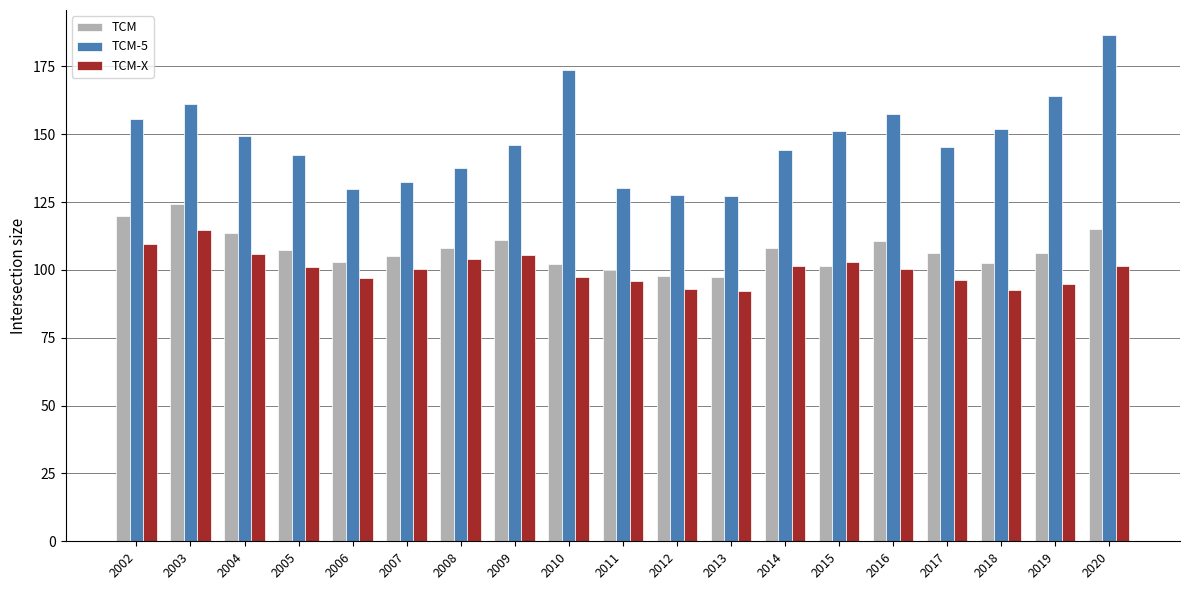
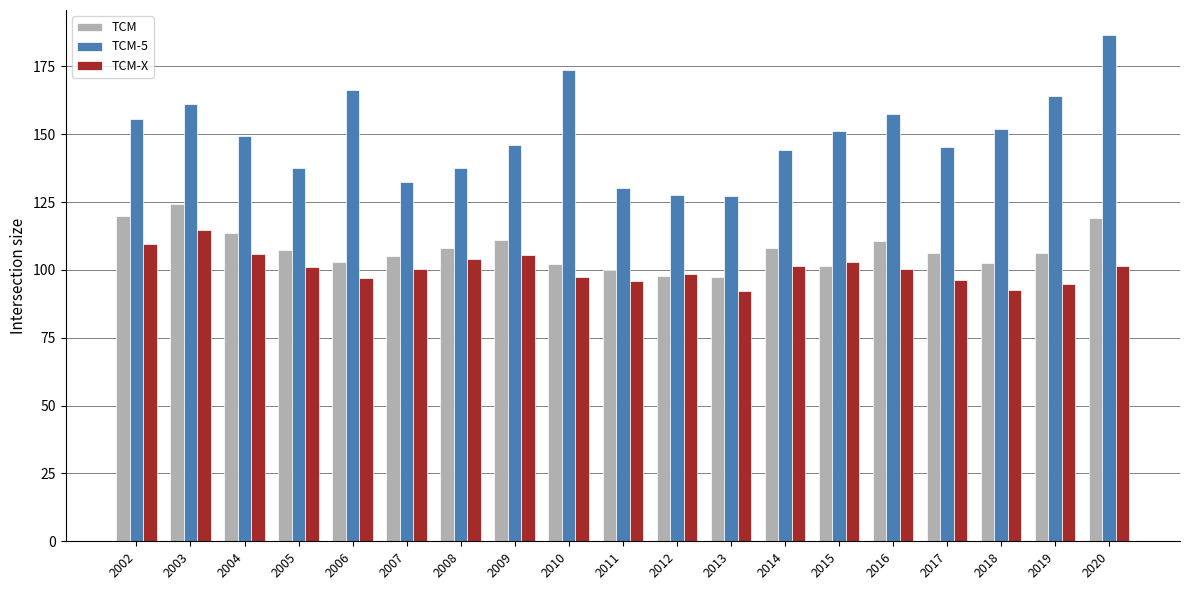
TCM-5, 2005: 142 -> 138
TCM-5, 2006: 130 -> 166
TCM-X, 2012: 93 -> 98
TCM, 2020: 115 -> 119
